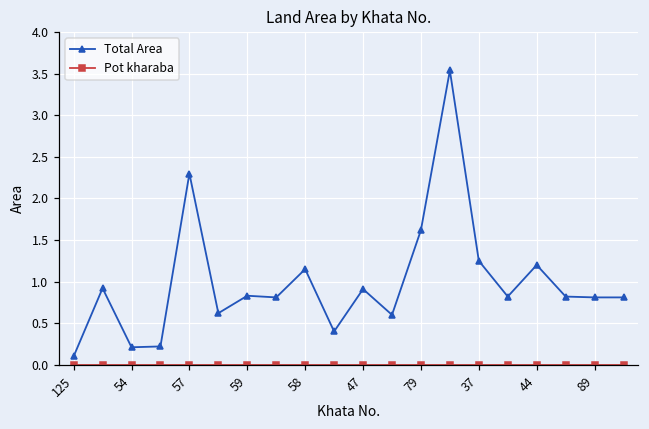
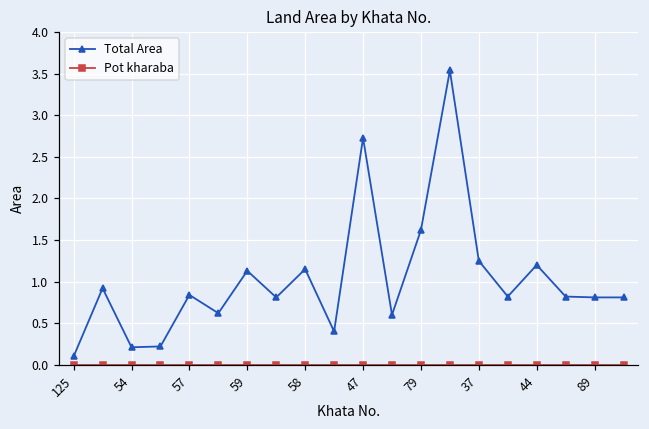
Total Area, 57: 2.3 -> 0.8
Total Area, 59: 0.8 -> 1.1
Total Area, 47: 0.9 -> 2.7
